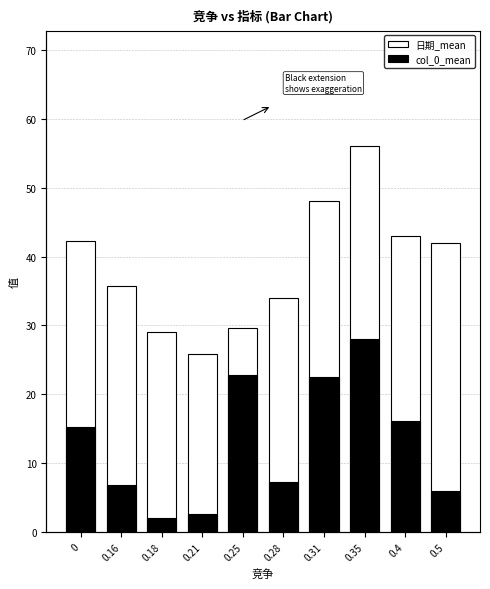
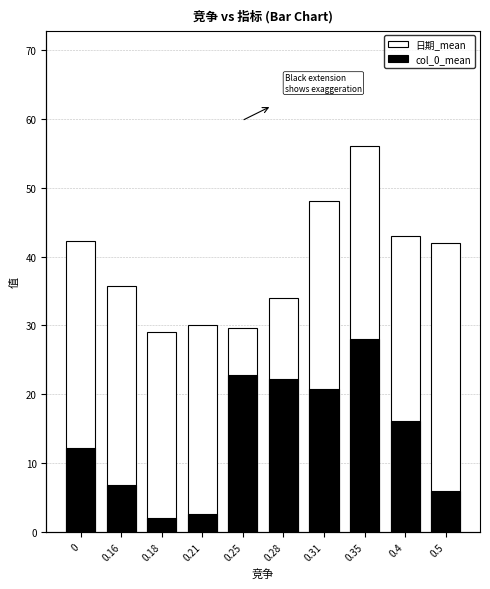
col_0_mean, 0: 15 -> 12
日期_mean, 0.21: 26 -> 30
col_0_mean, 0.28: 7 -> 22
col_0_mean, 0.31: 23 -> 21
